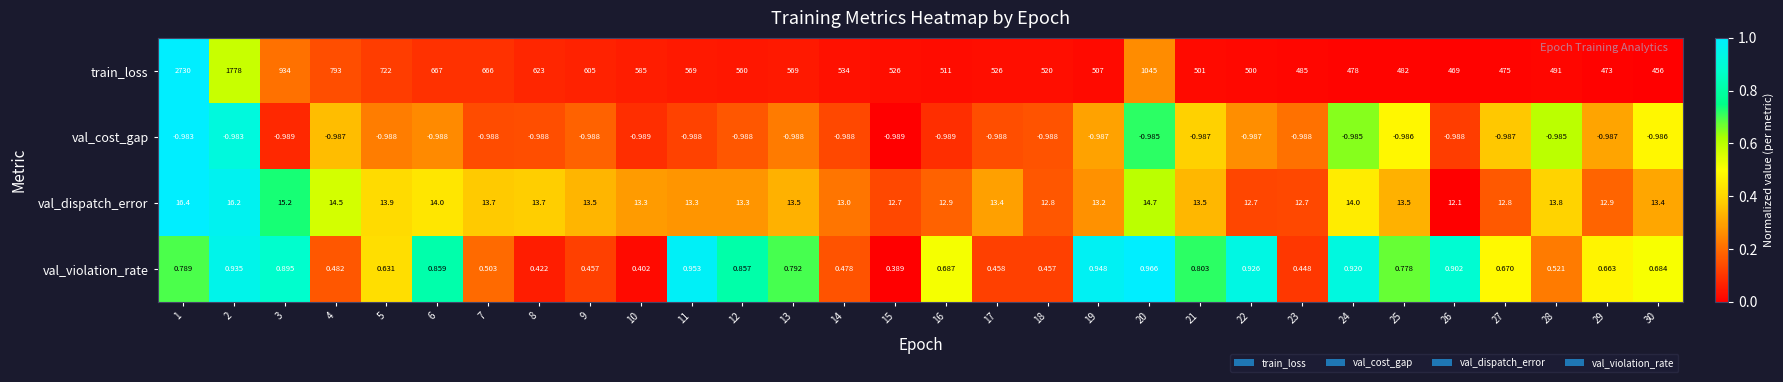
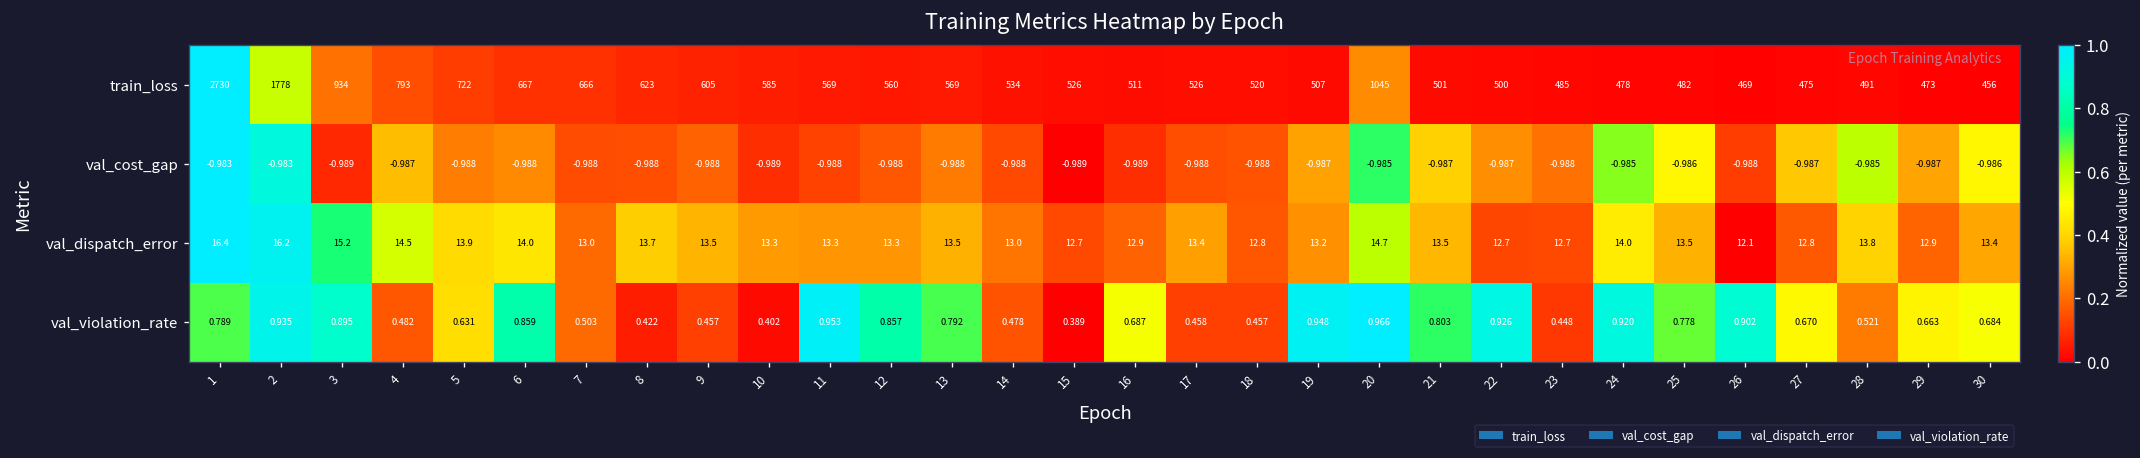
val_dispatch_error, 7: 13.7 -> 13.0
